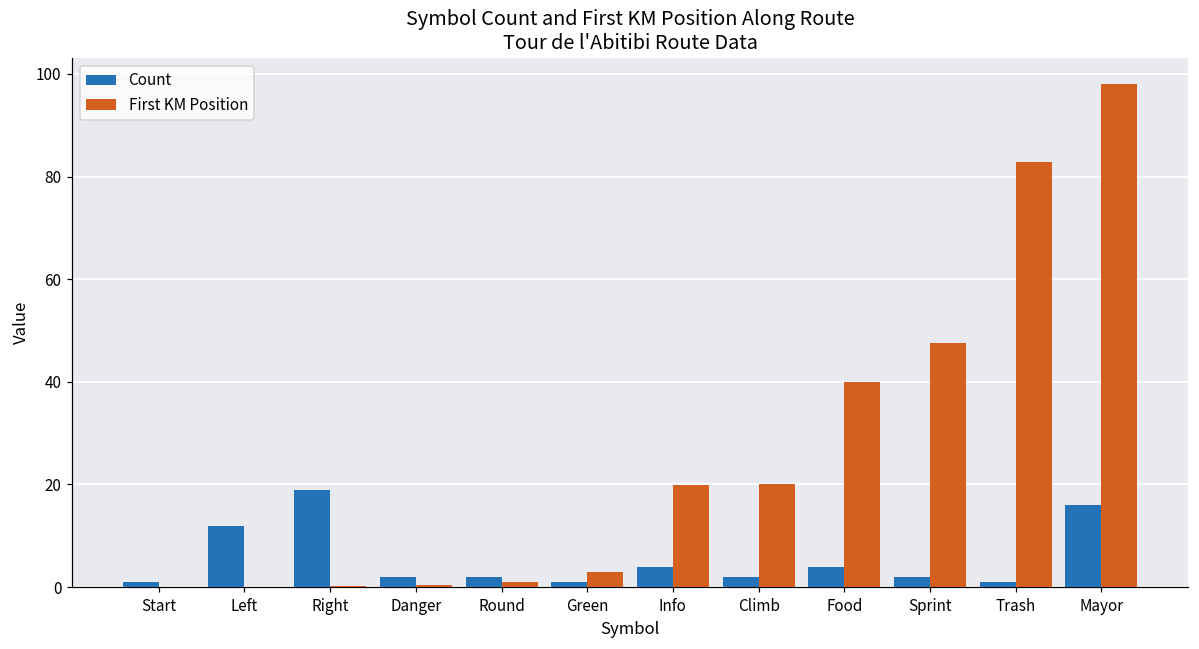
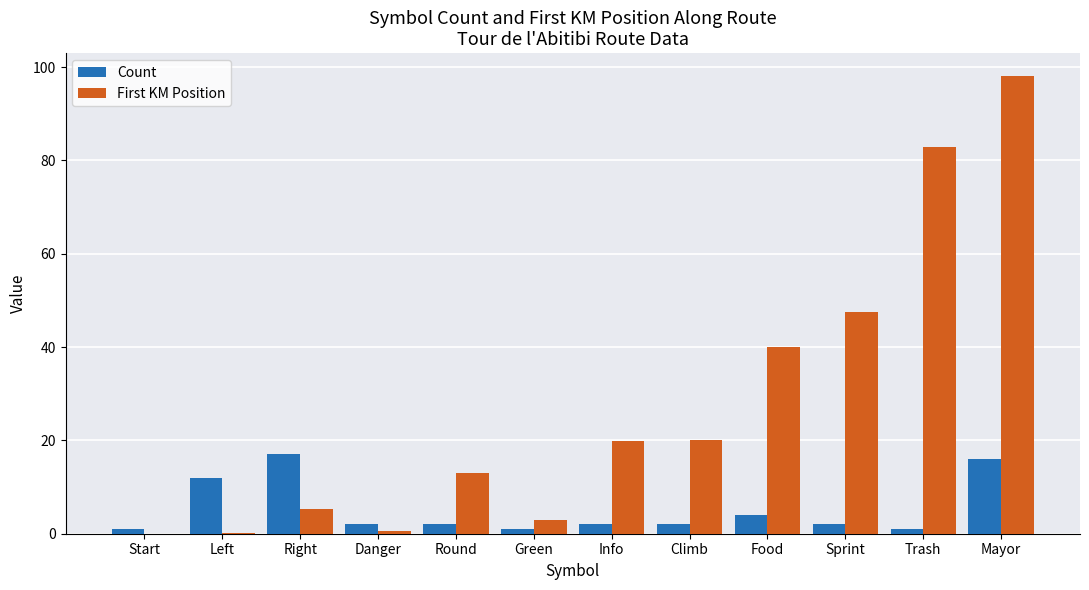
Count, Right: 19 -> 17
First KM Position, Right: 0 -> 5
First KM Position, Round: 1 -> 13
Count, Info: 4 -> 2
